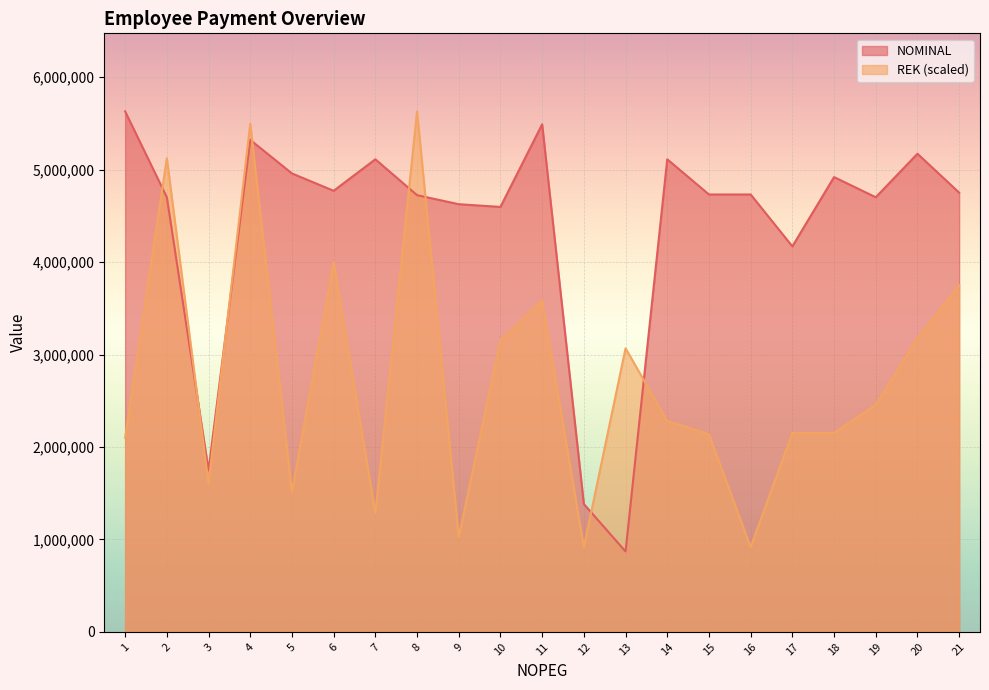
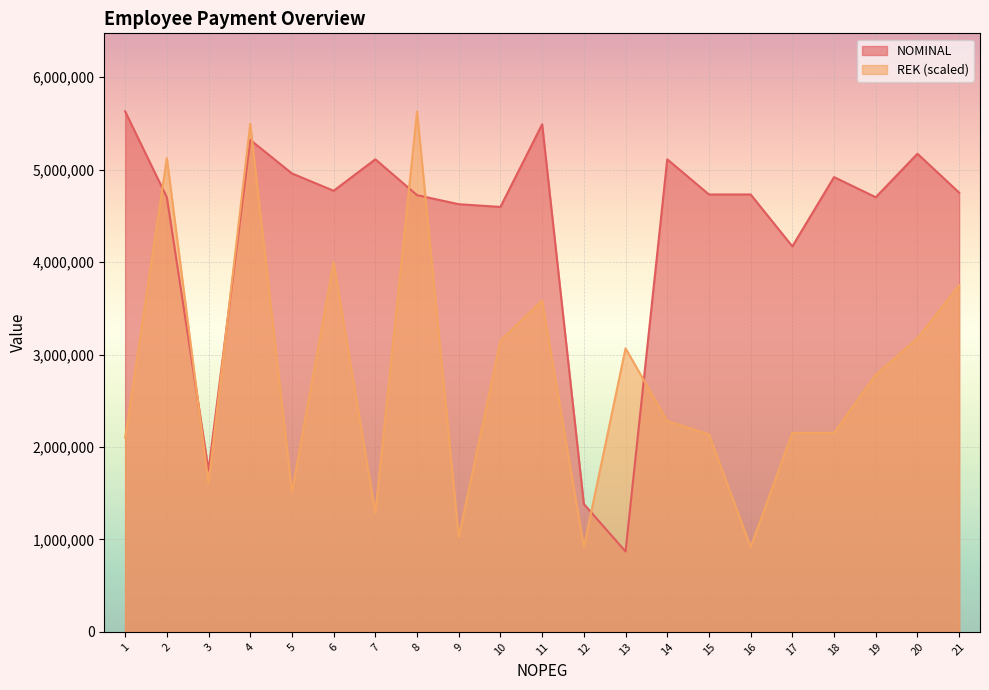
REK (scaled), 19: 2,500,000 -> 2,800,000
